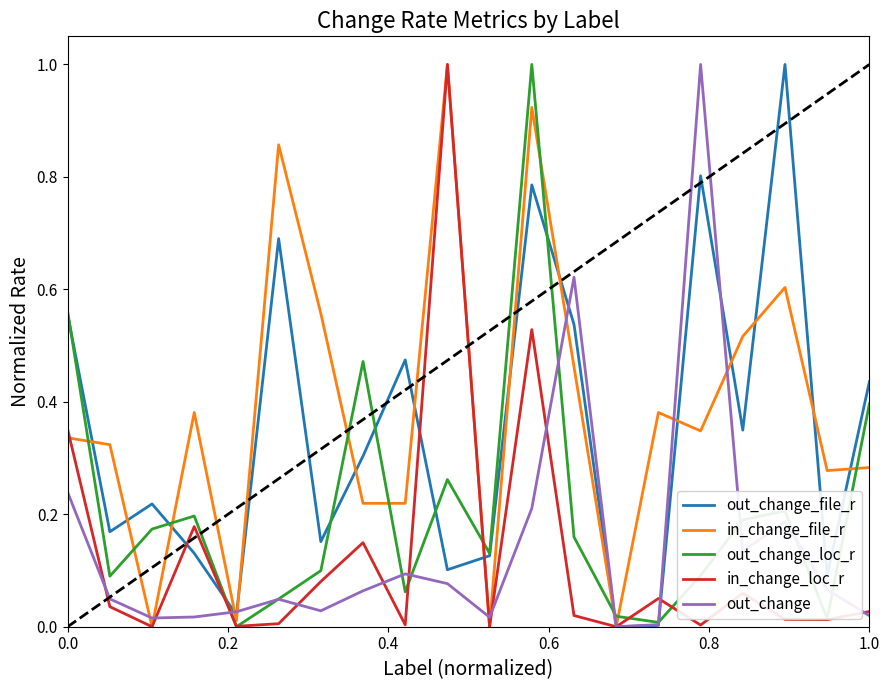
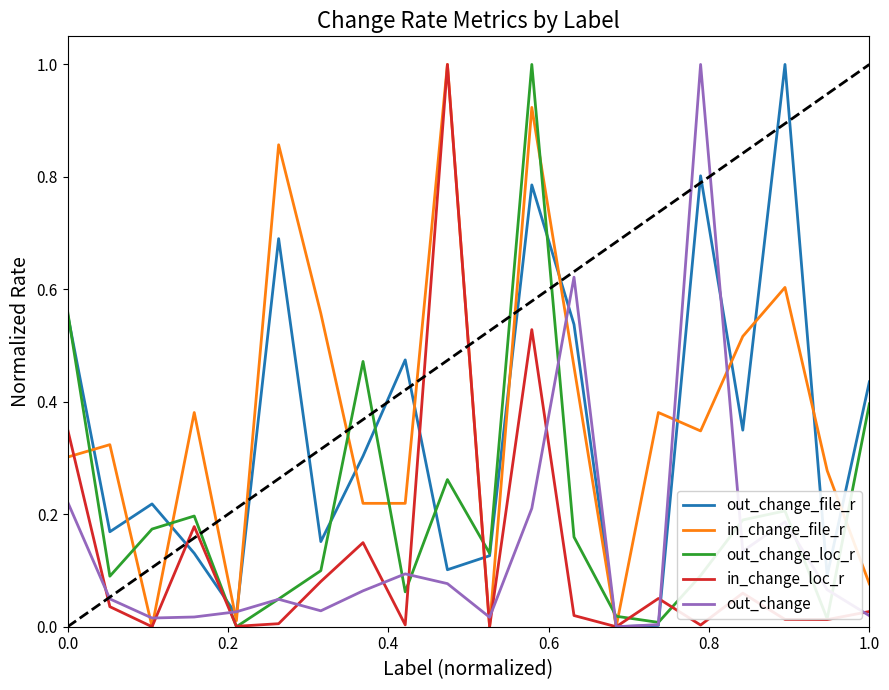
in_change_file_r, 0.0: 0.34 -> 0.30
out_change, 0.0: 0.24 -> 0.22
in_change_file_r, 1.0: 0.28 -> 0.08
